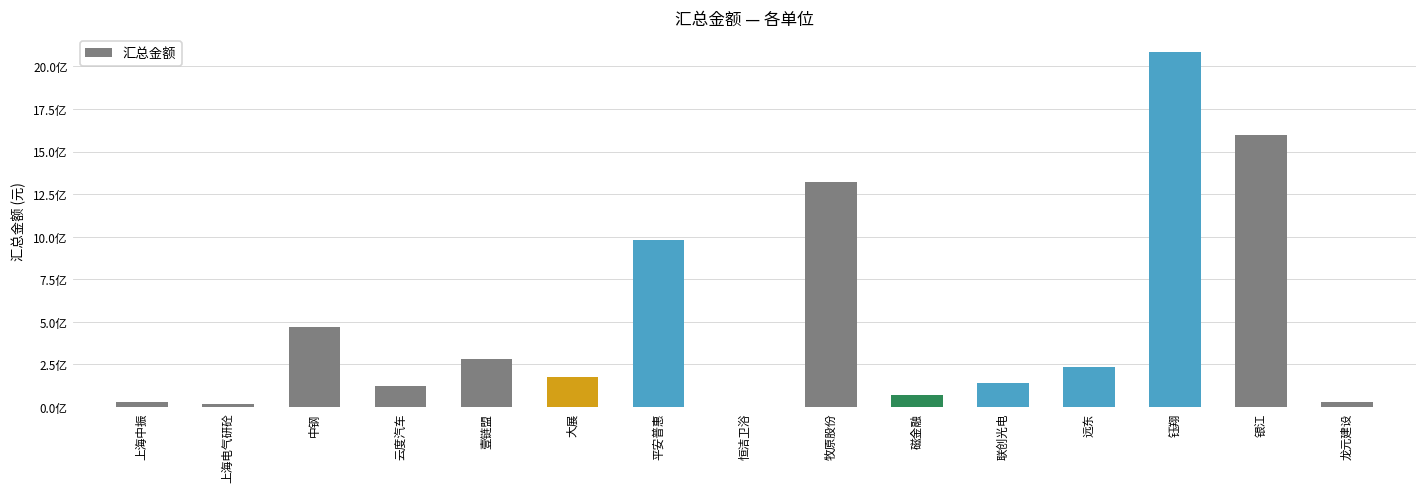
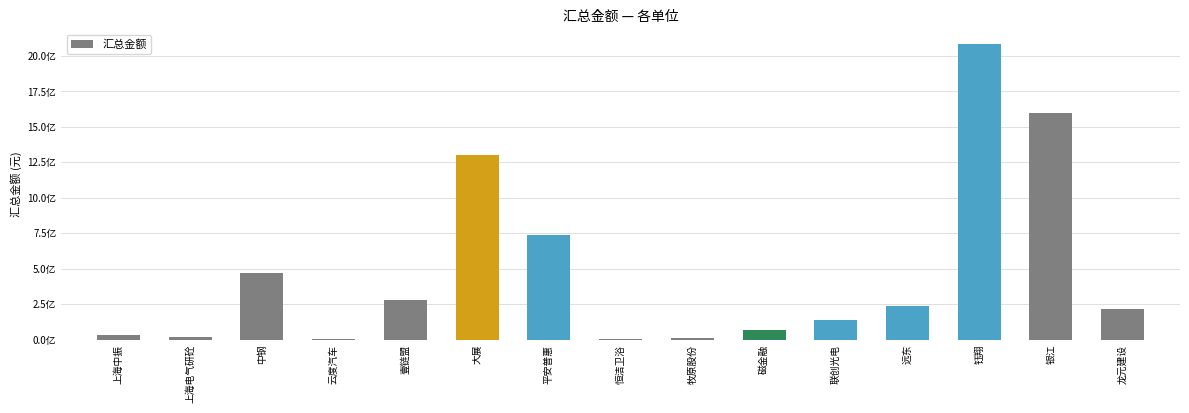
云度汽车: 1.2亿 -> 0.0亿
大展: 1.8亿 -> 13.0亿
平安普惠: 9.8亿 -> 7.4亿
牧原股份: 13.2亿 -> 0.1亿
龙元建设: 0.3亿 -> 2.2亿
